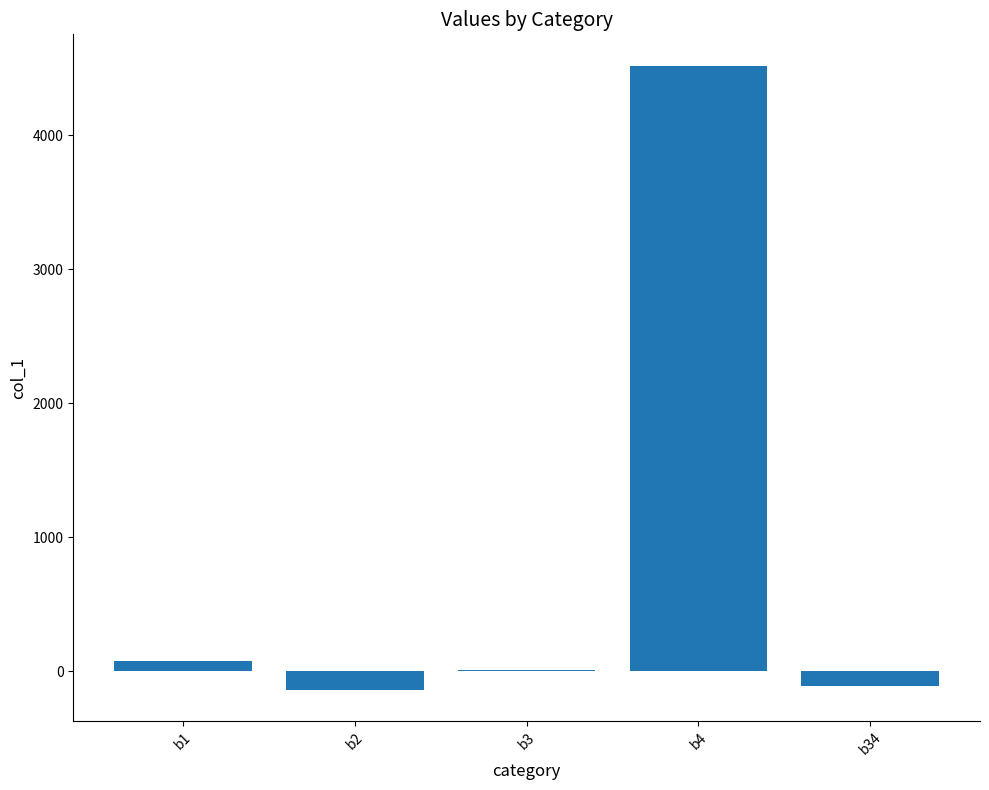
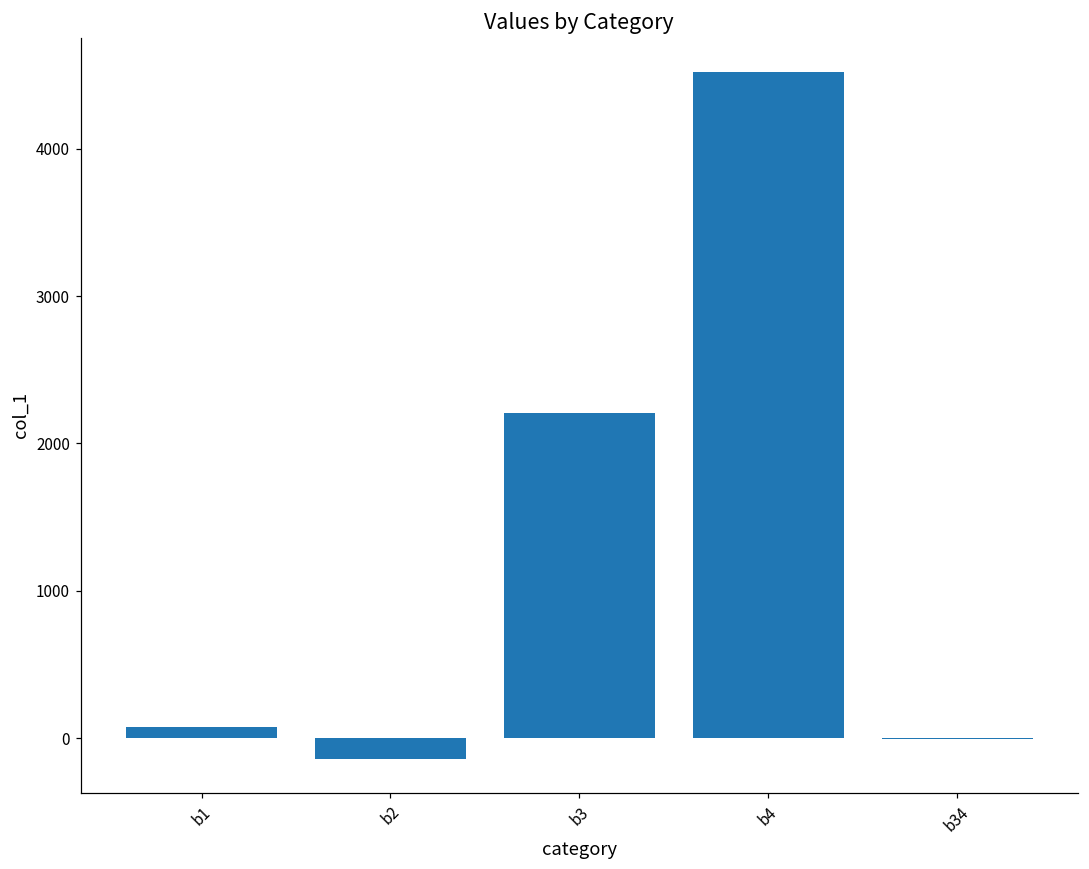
b3: 10 -> 2210
b34: -110 -> 0
